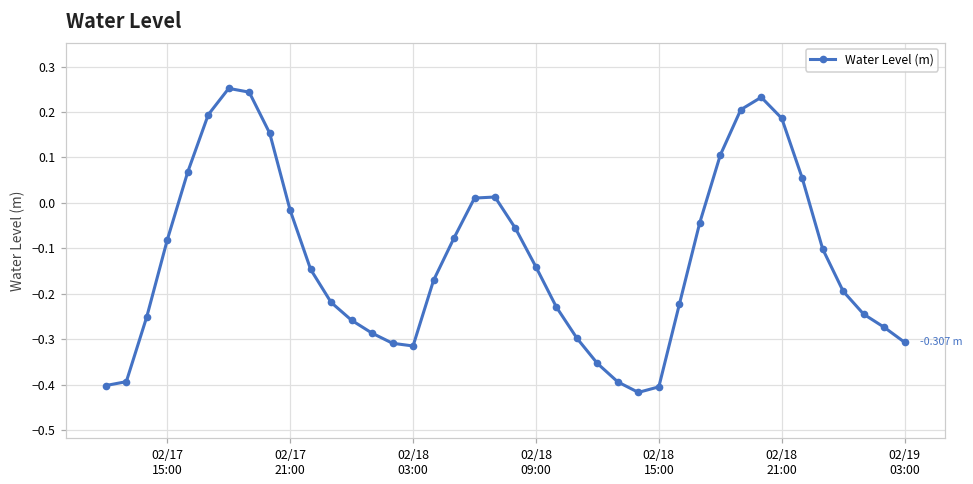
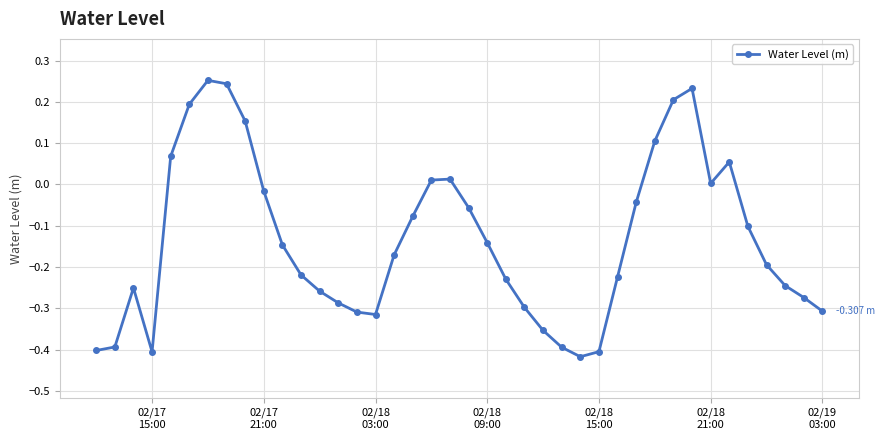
02/17 15:00: -0.08 -> -0.41
02/18 21:00: 0.19 -> 0.00
